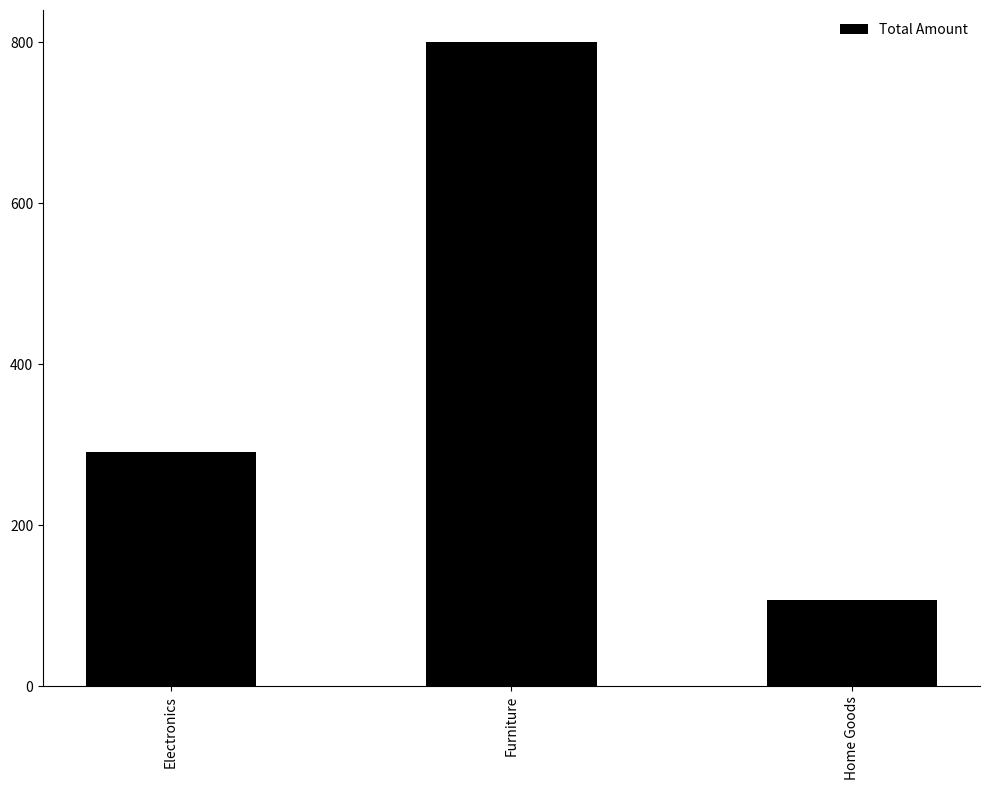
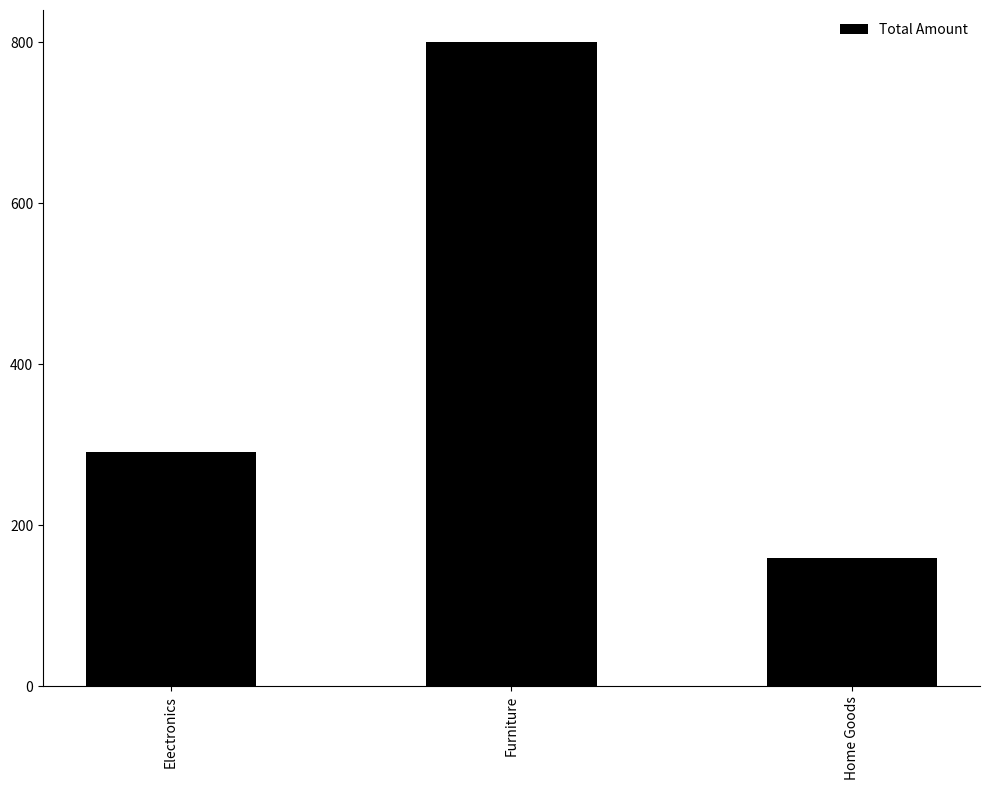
Home Goods: 110 -> 160
